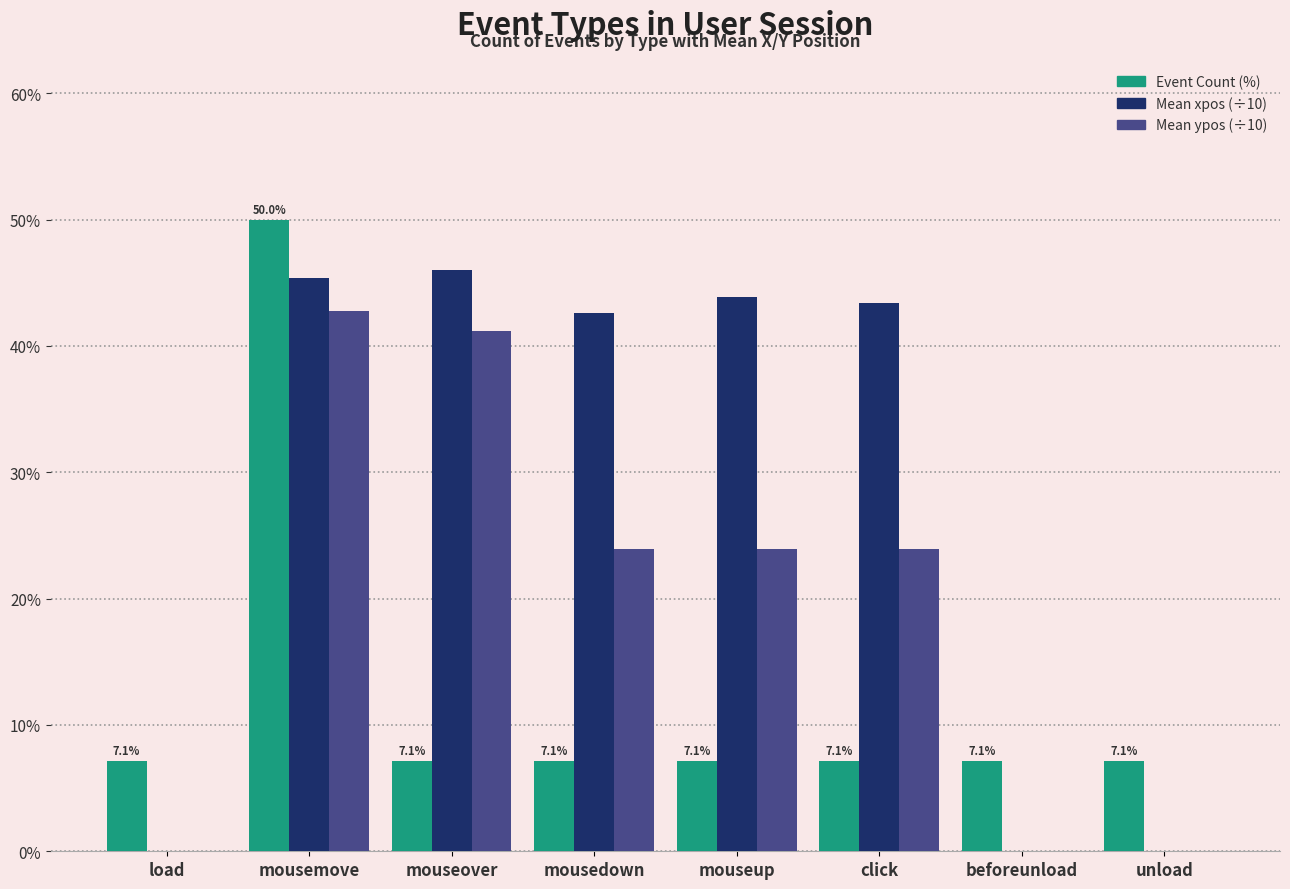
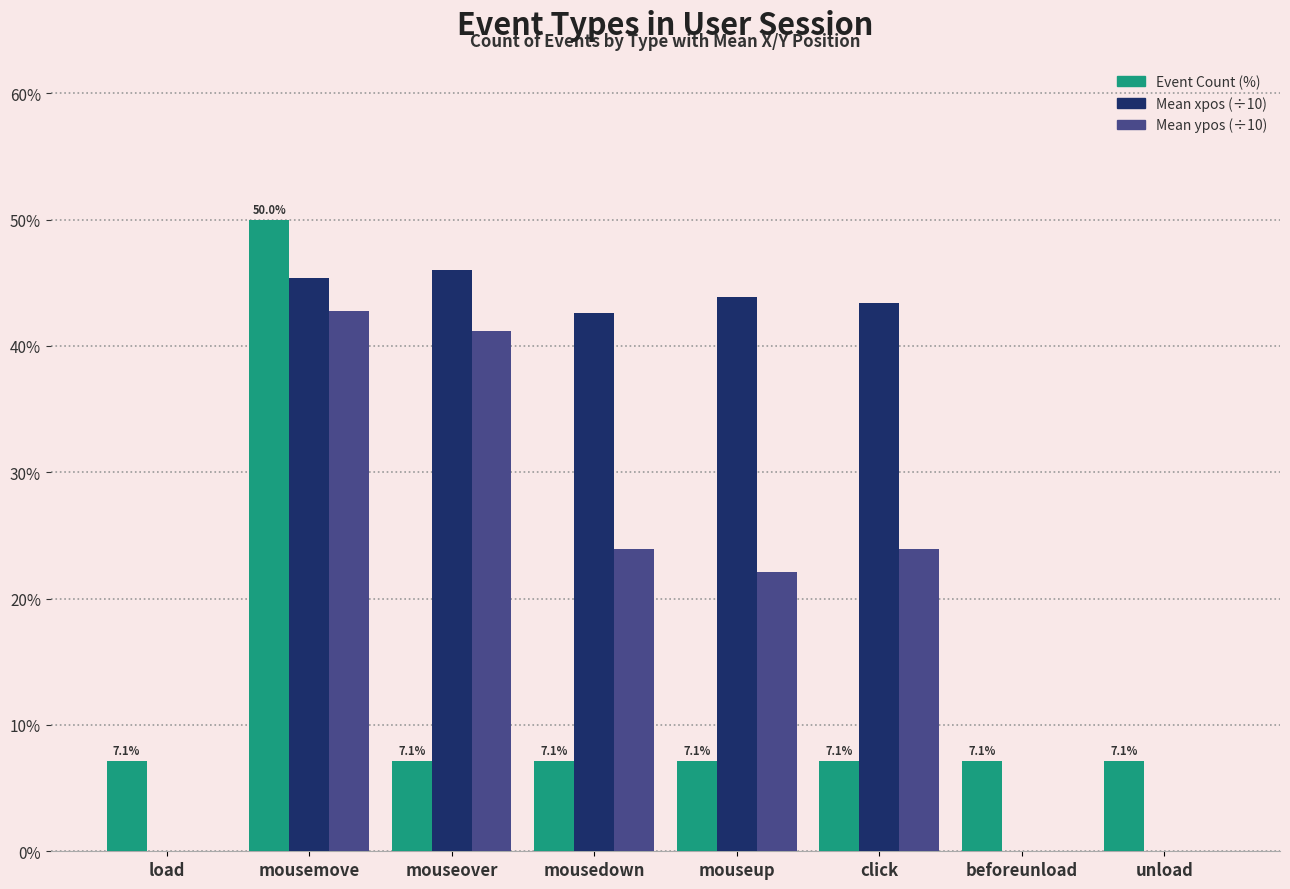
Mean ypos (÷10), mouseup: 23.9% -> 22.1%
